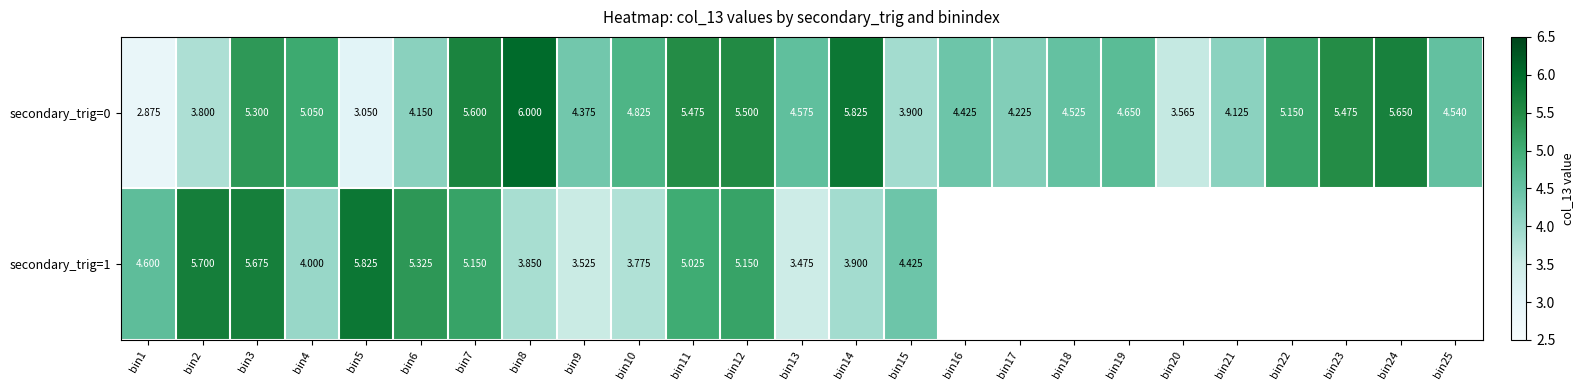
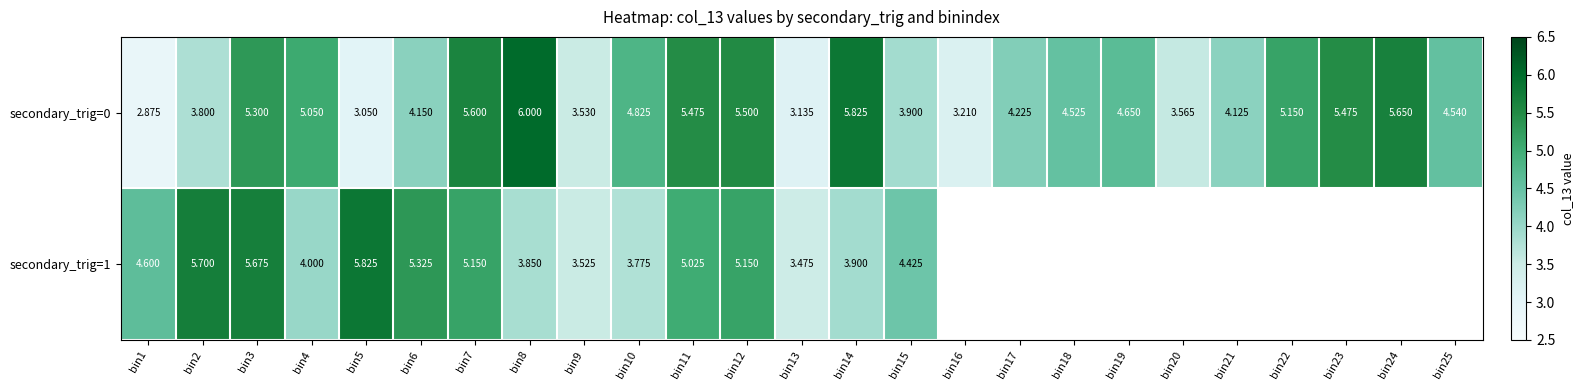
secondary_trig=0, bin9: 4.375 -> 3.530
secondary_trig=0, bin13: 4.575 -> 3.135
secondary_trig=0, bin16: 4.425 -> 3.210
